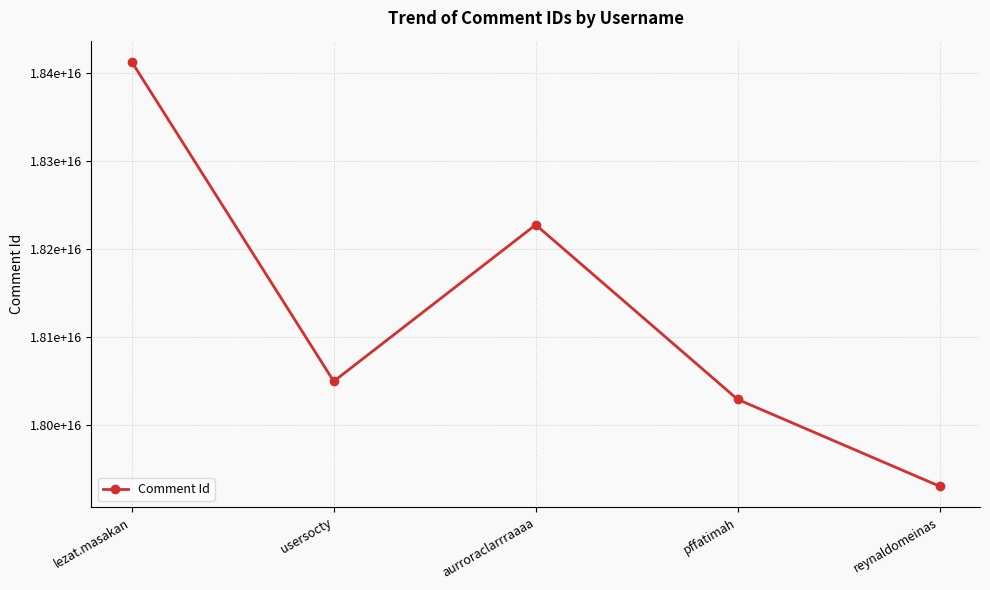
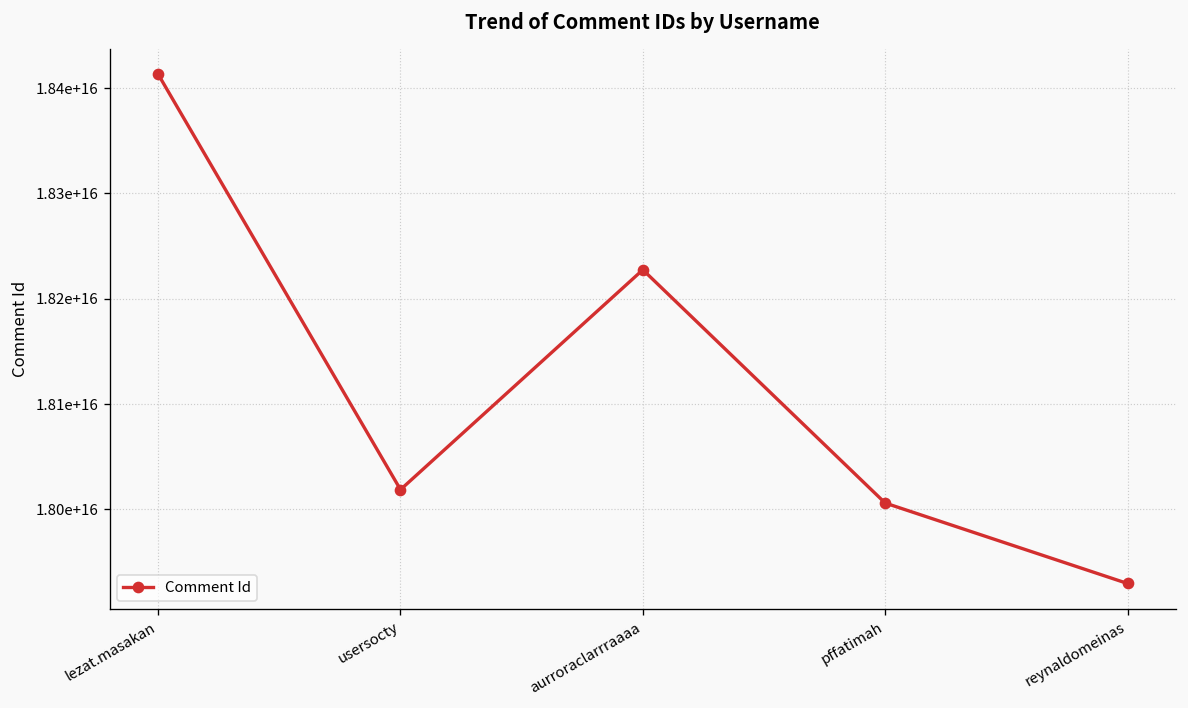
usersocty: 18050000000000000 -> 18020000000000000
pffatimah: 18030000000000000 -> 18010000000000000
